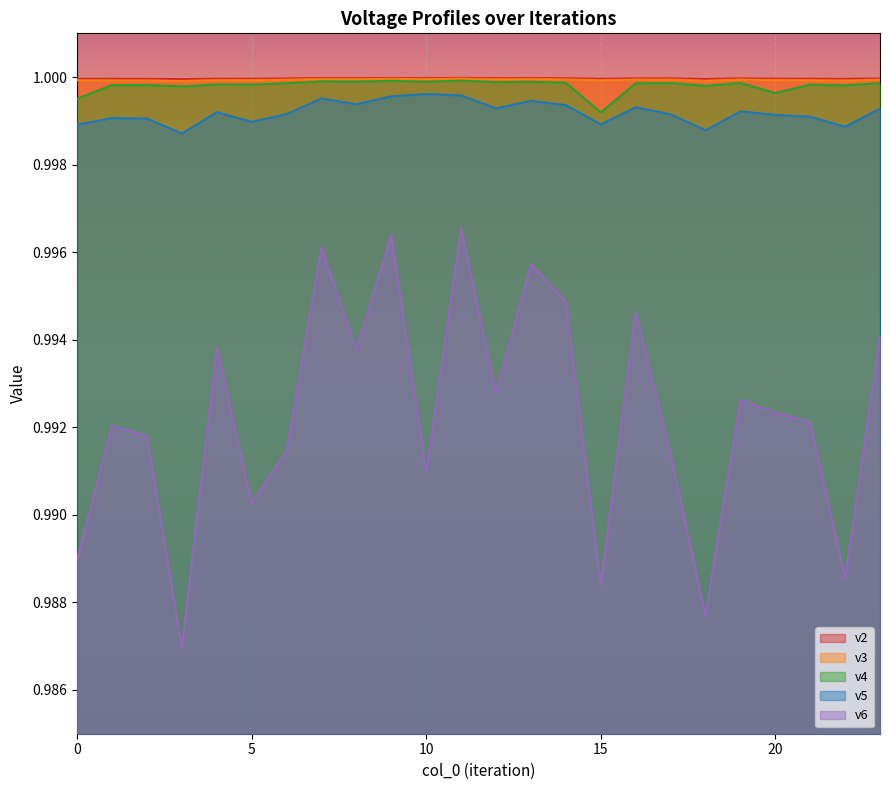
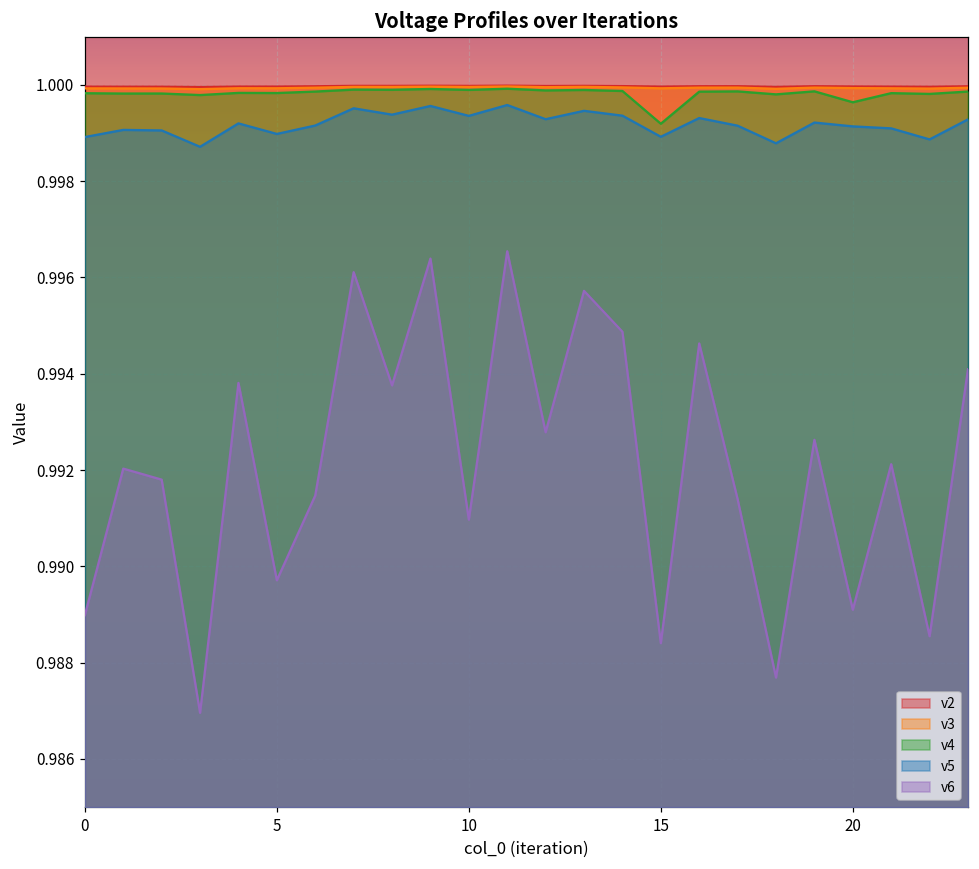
v4, 0: 0.9995 -> 0.9998
v6, 5: 0.9903 -> 0.9897
v5, 10: 0.9996 -> 0.9994
v6, 20: 0.9923 -> 0.9891
